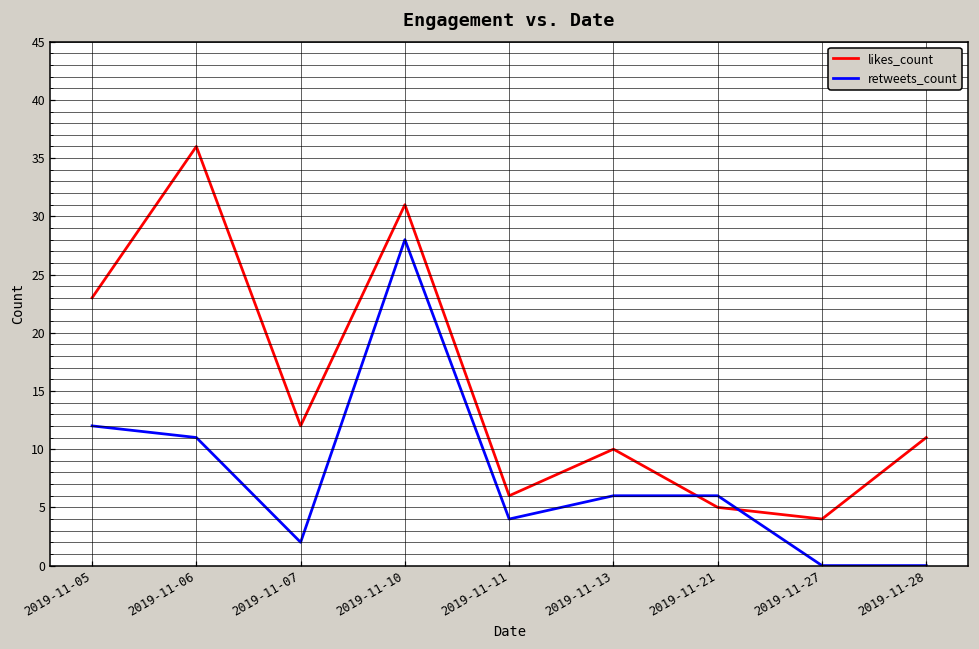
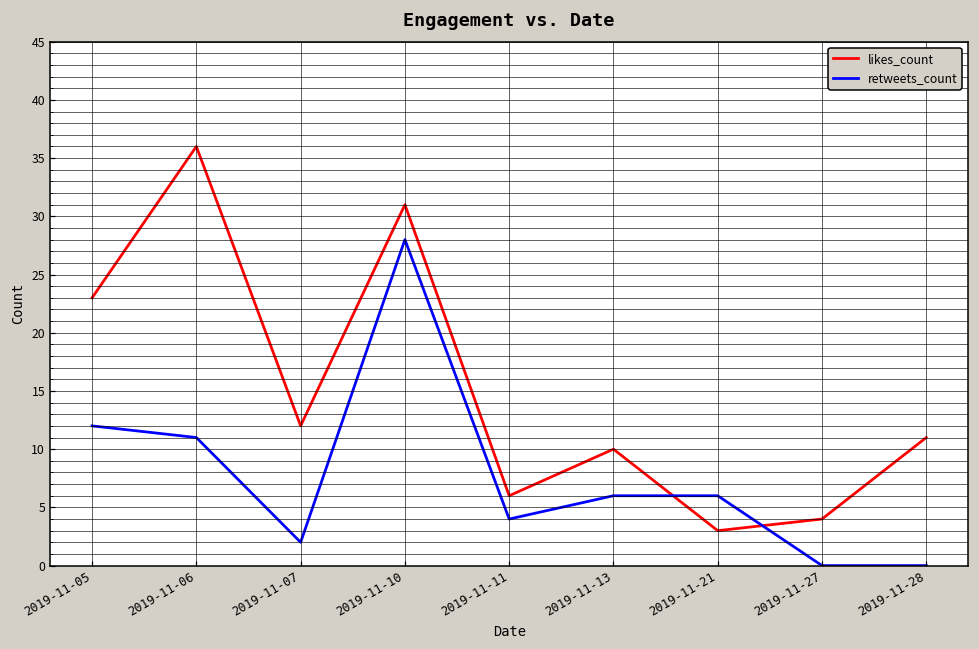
likes_count, 2019-11-21: 5 -> 3
